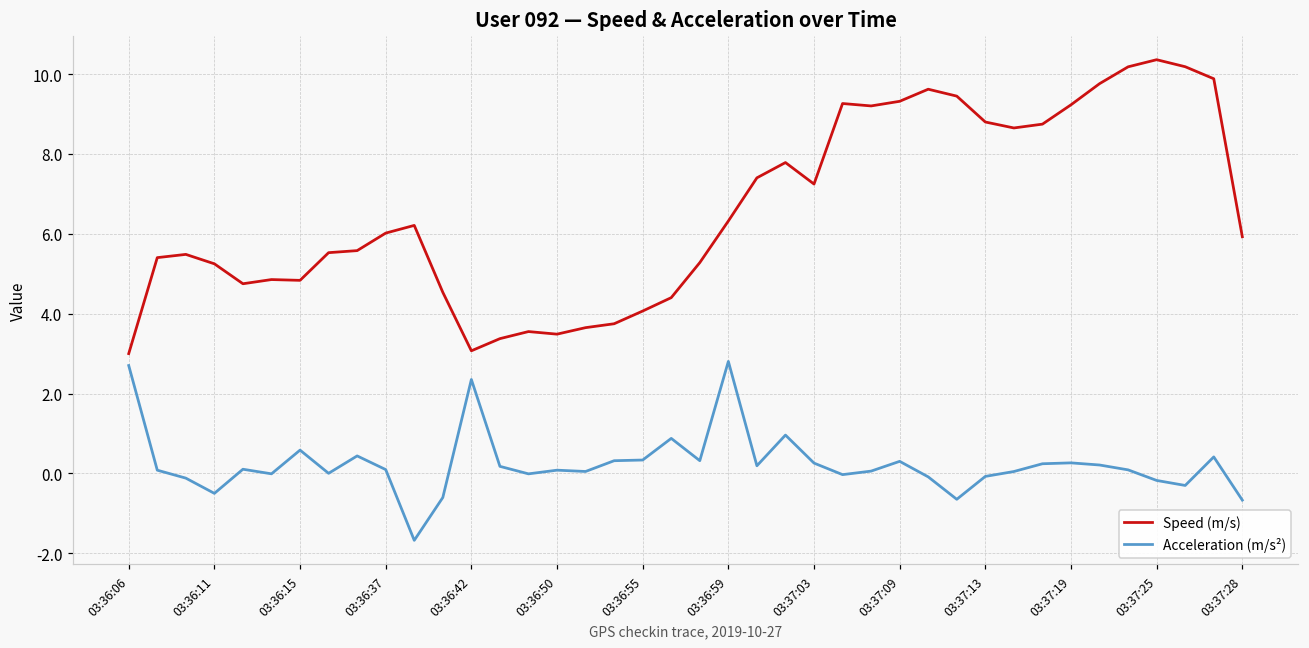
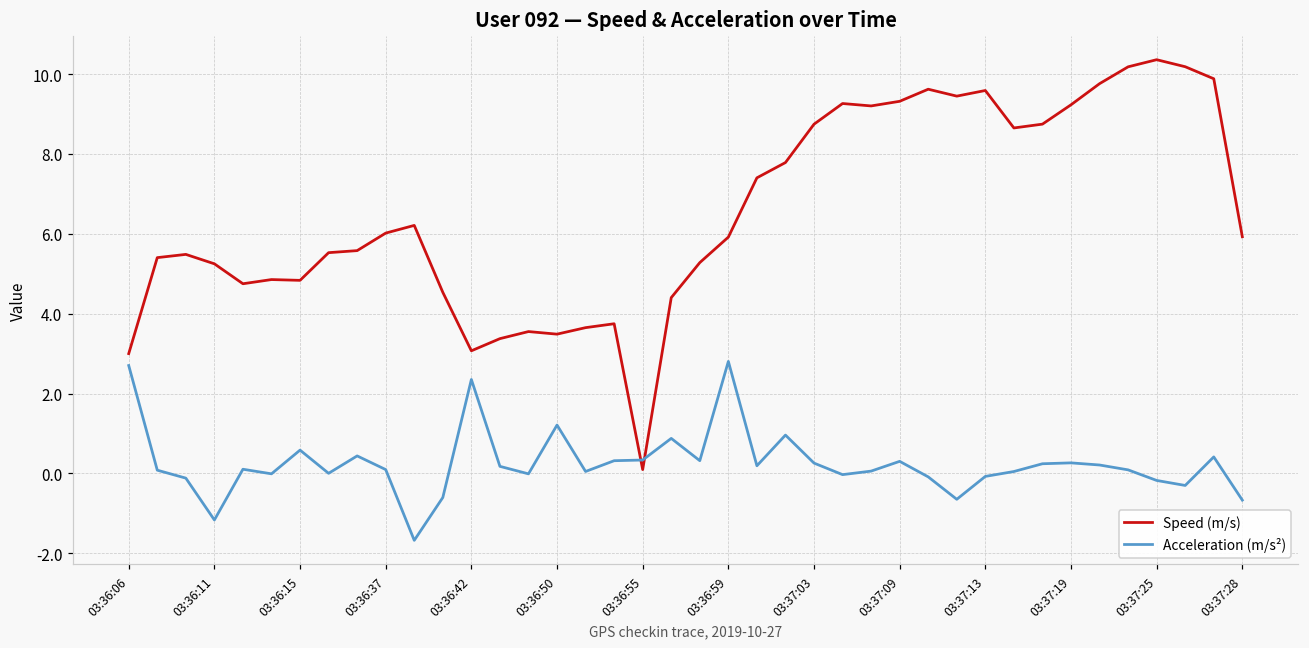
Acceleration (m/s²), 03:36:11: -0.5 -> -1.2
Acceleration (m/s²), 03:36:50: 0.1 -> 1.2
Speed (m/s), 03:36:55: 4.1 -> 0.1
Speed (m/s), 03:36:59: 6.3 -> 5.9
Speed (m/s), 03:37:03: 7.2 -> 8.7
Speed (m/s), 03:37:13: 8.8 -> 9.6
